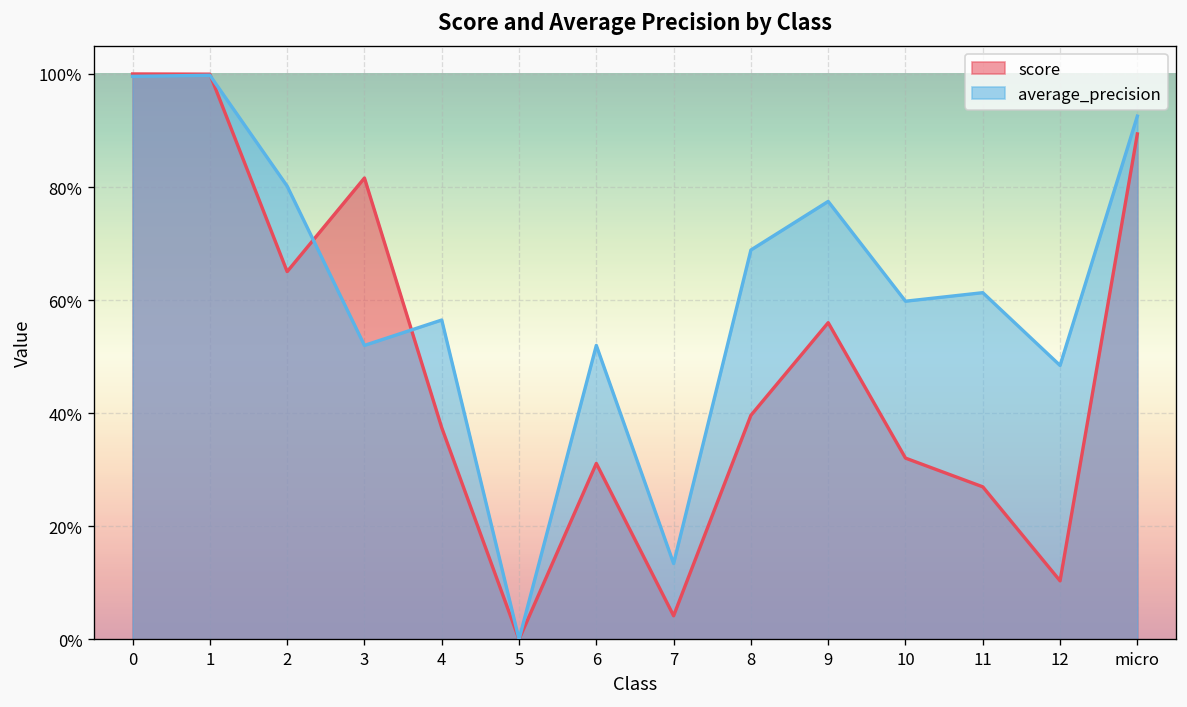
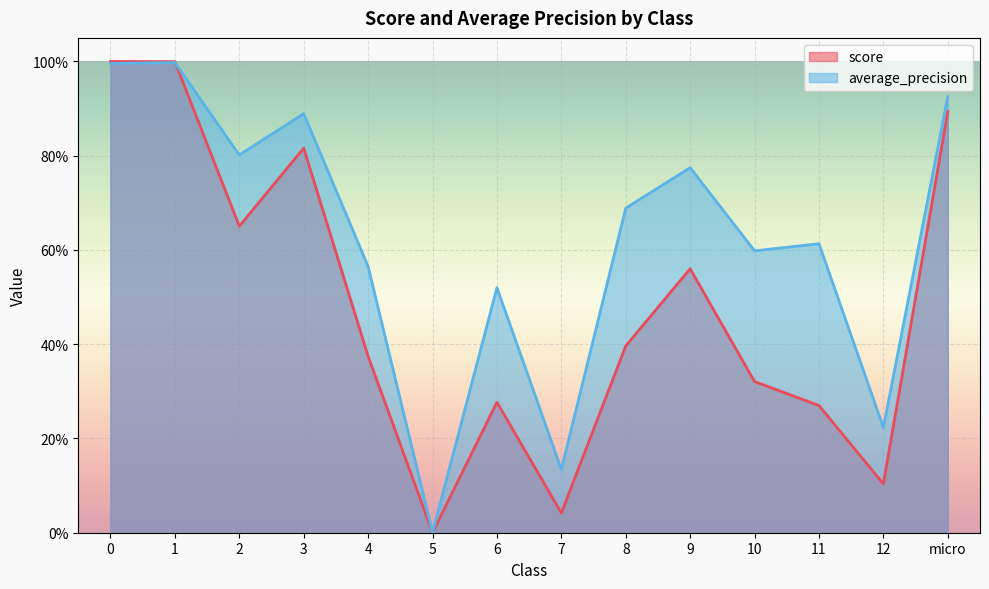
average_precision, 3: 52% -> 89%
score, 6: 31% -> 28%
average_precision, 12: 48% -> 22%
